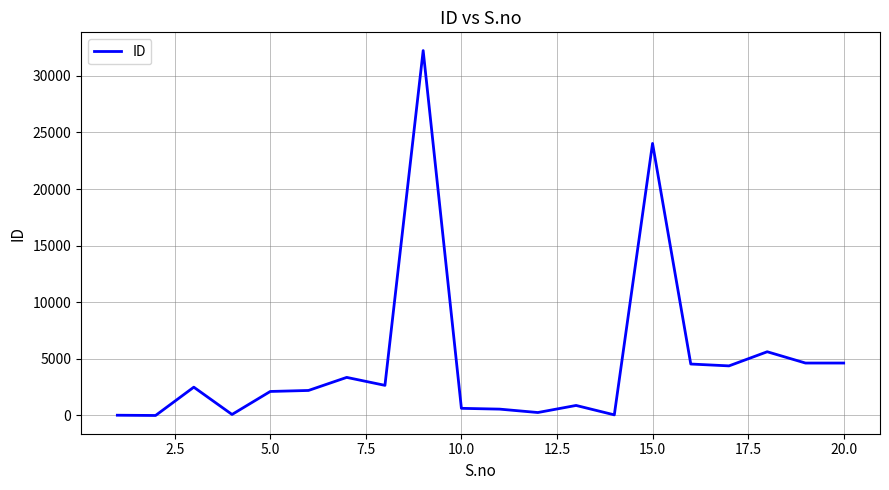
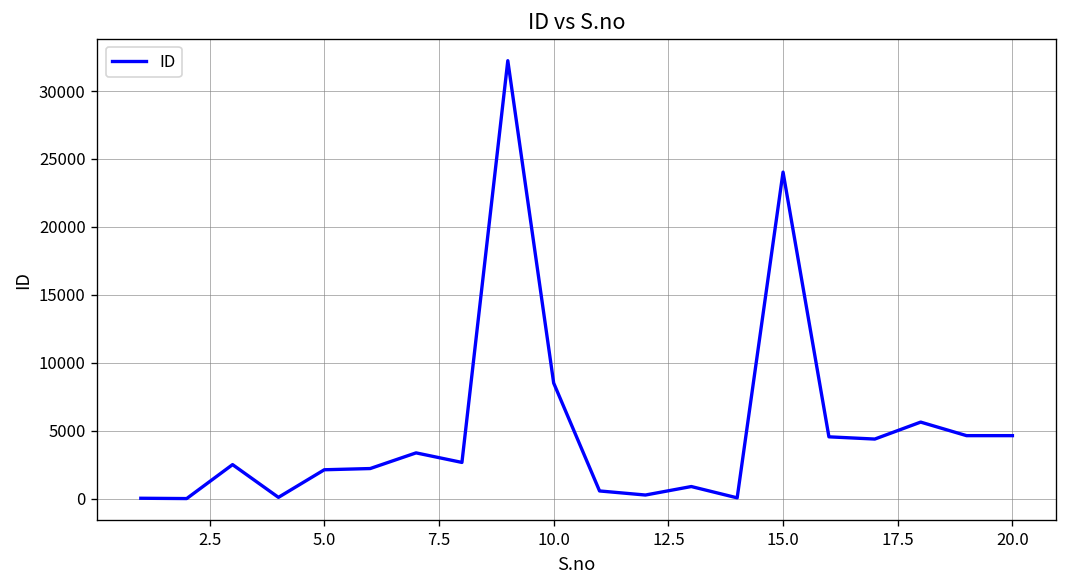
10.0: 600 -> 8500
